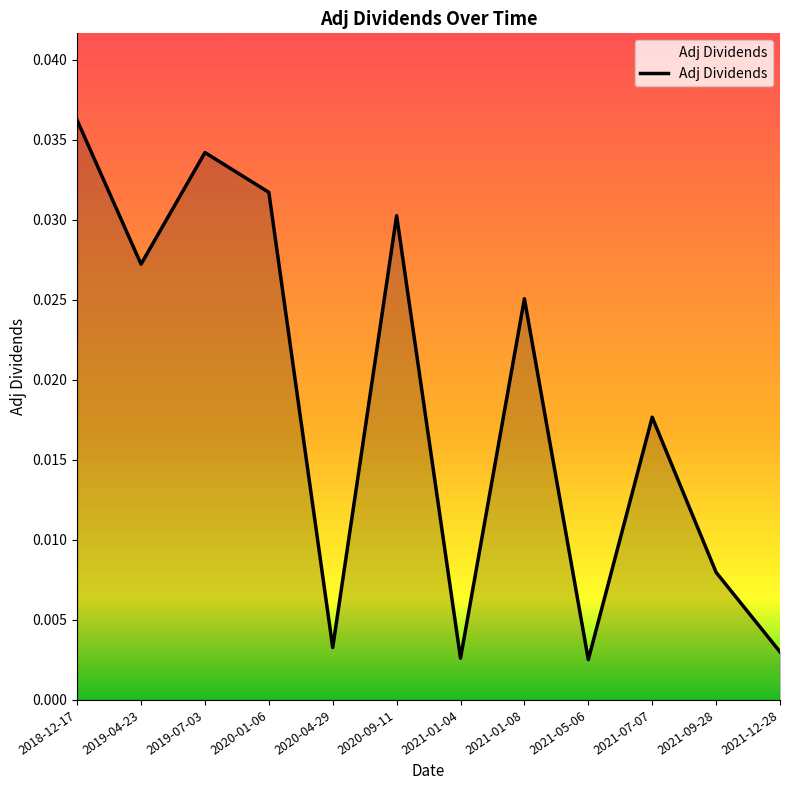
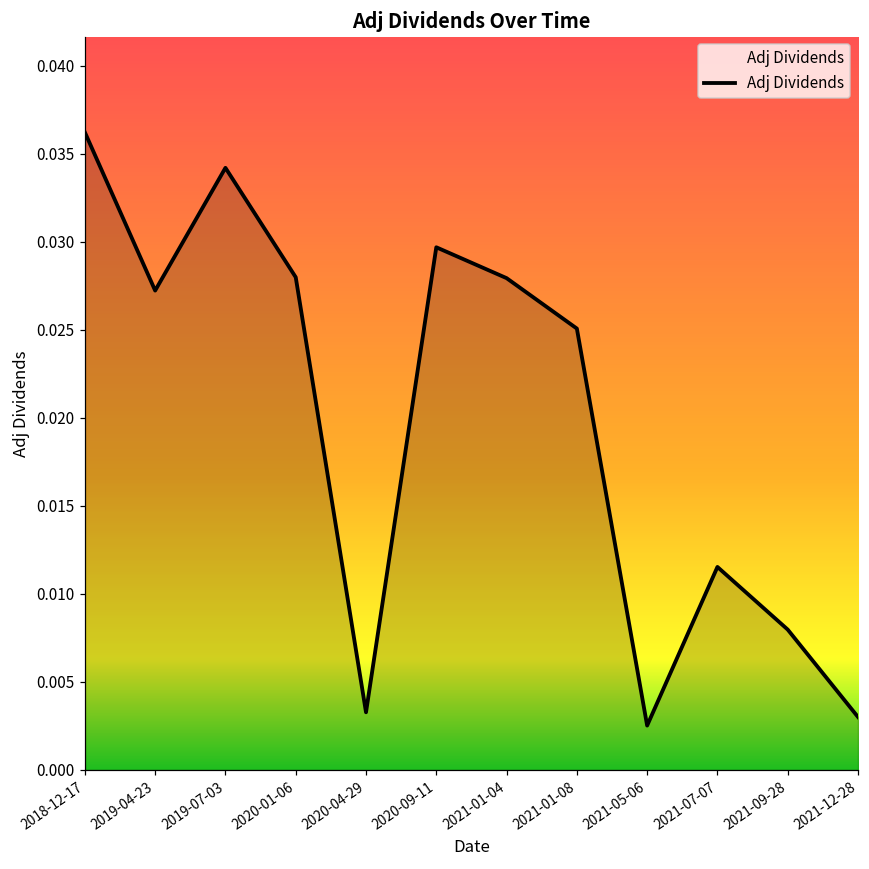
2020-01-06: 0.0317 -> 0.0280
2020-09-11: 0.0303 -> 0.0297
2021-01-04: 0.0026 -> 0.0279
2021-07-07: 0.0177 -> 0.0115
